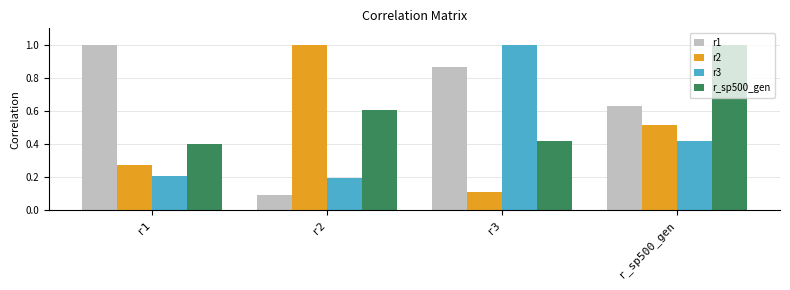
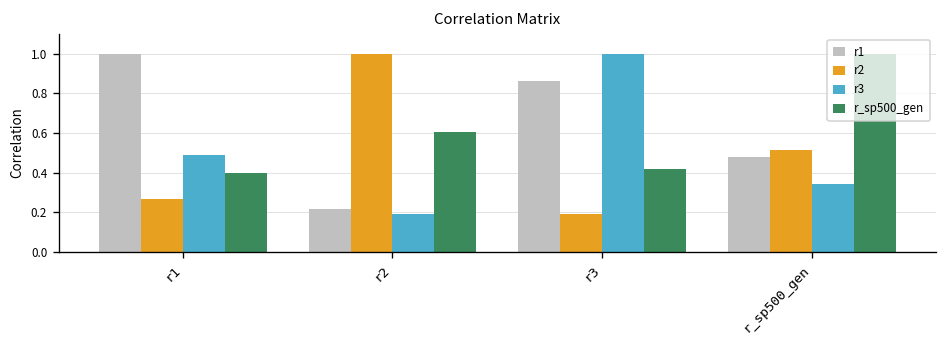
r3, r1: 0.21 -> 0.49
r1, r2: 0.09 -> 0.22
r2, r3: 0.11 -> 0.19
r1, r_sp500_gen: 0.63 -> 0.48
r3, r_sp500_gen: 0.42 -> 0.34
